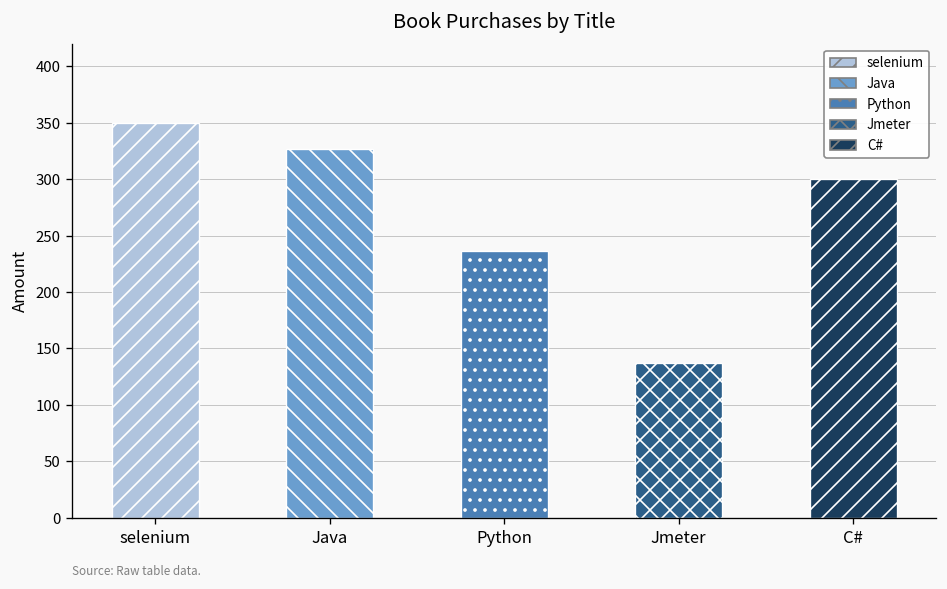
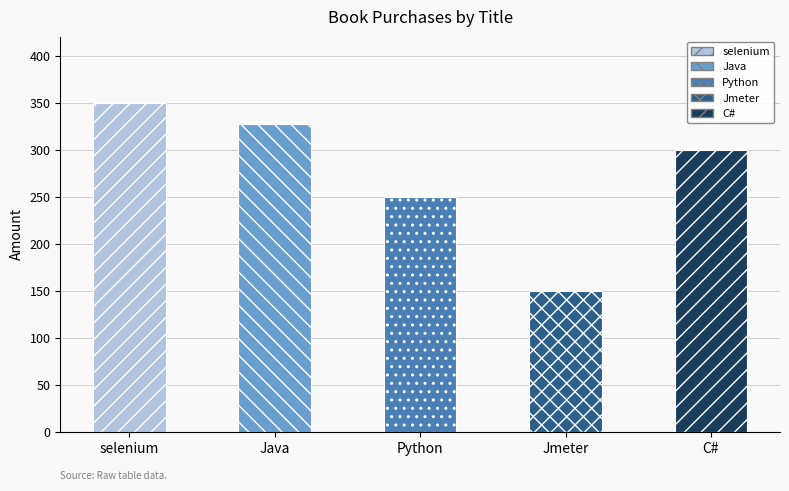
Python: 240 -> 250
Jmeter: 140 -> 150
